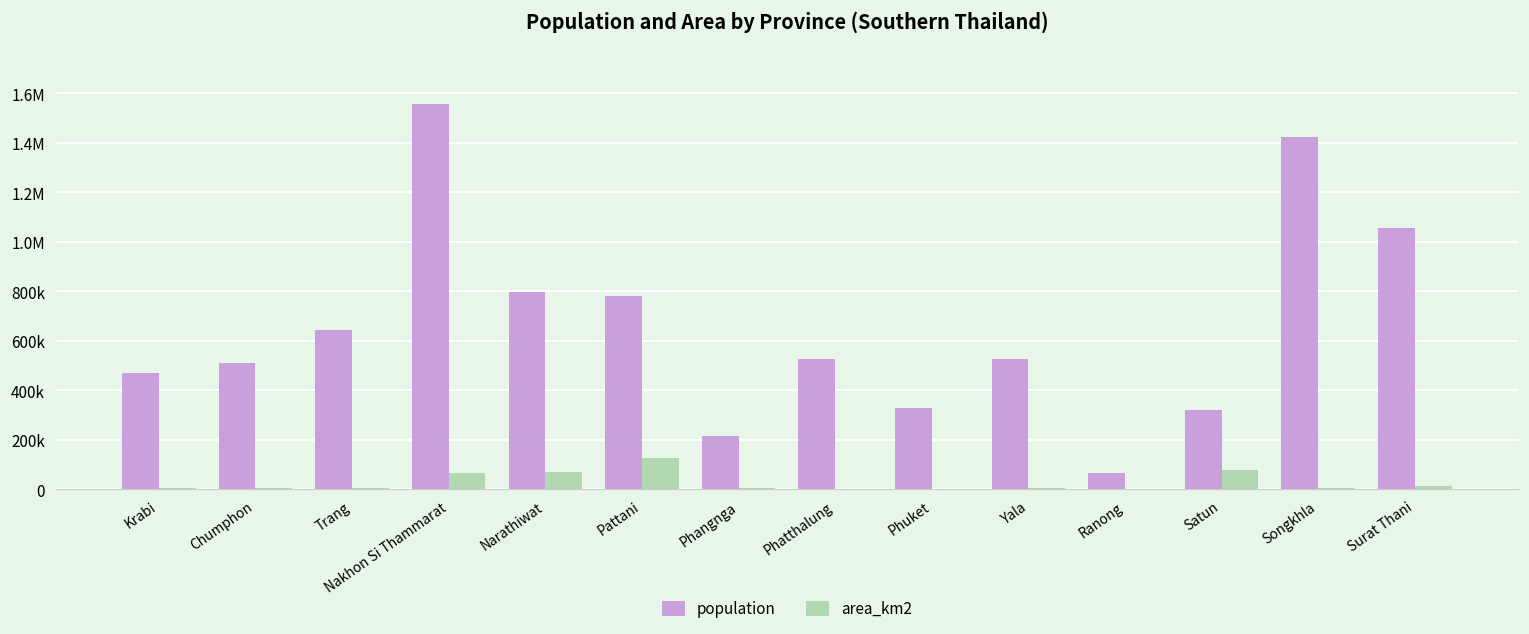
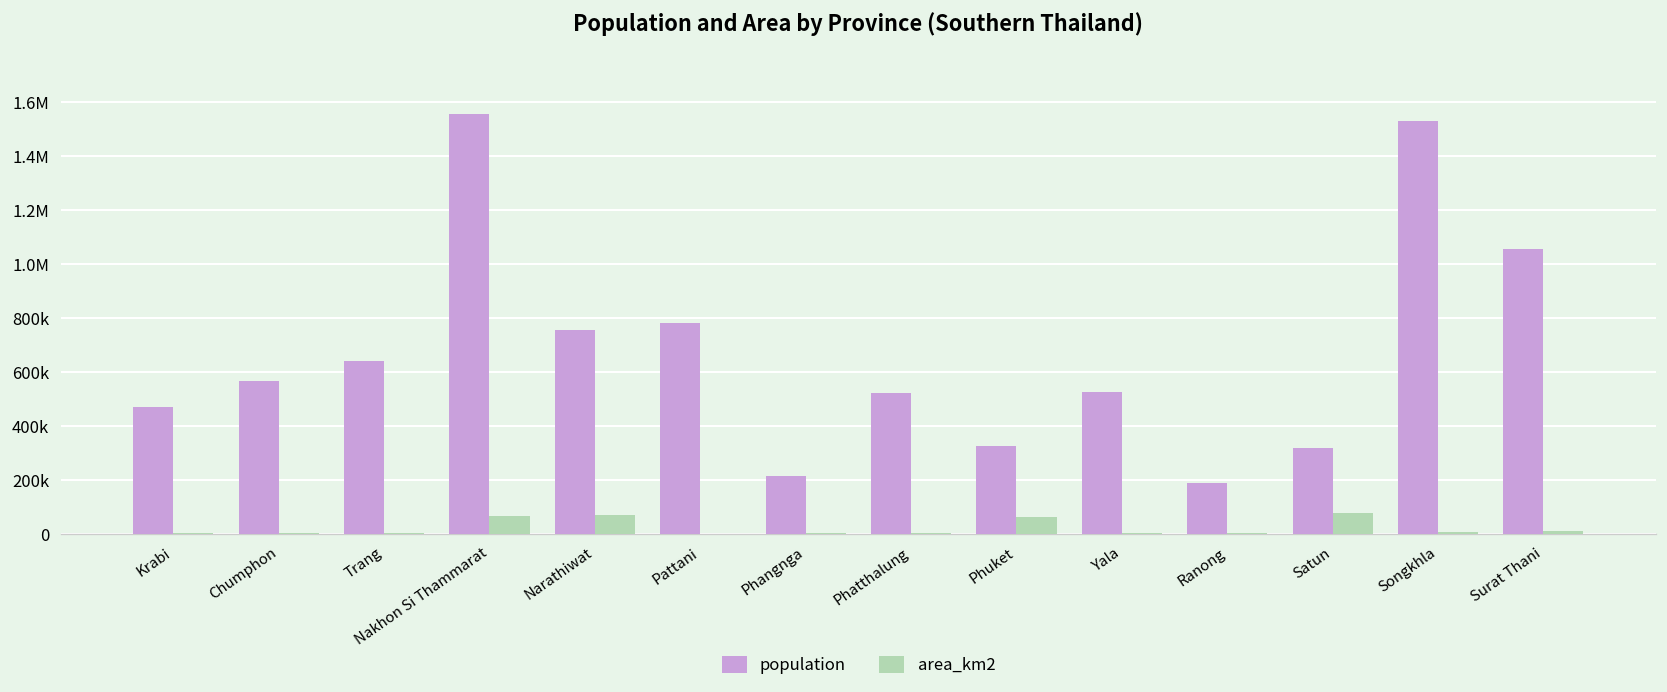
population, Chumphon: 510000 -> 570000
population, Narathiwat: 800000 -> 760000
area_km2, Pattani: 130000 -> 0
area_km2, Phuket: 0 -> 60000
population, Ranong: 70000 -> 190000
population, Songkhla: 1420000 -> 1530000
